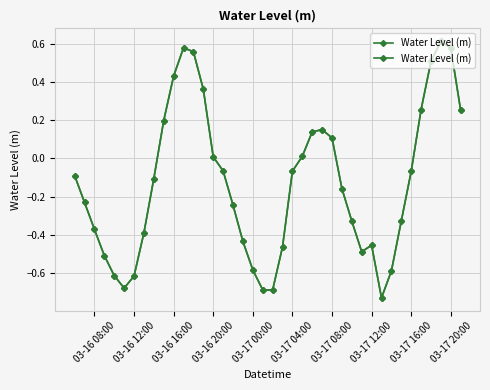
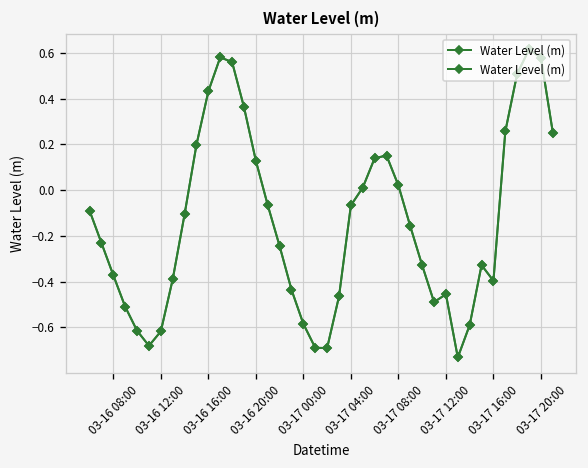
03-16 20:00: 0.01 -> 0.13
03-17 08:00: 0.11 -> 0.02
03-17 16:00: -0.07 -> -0.40
